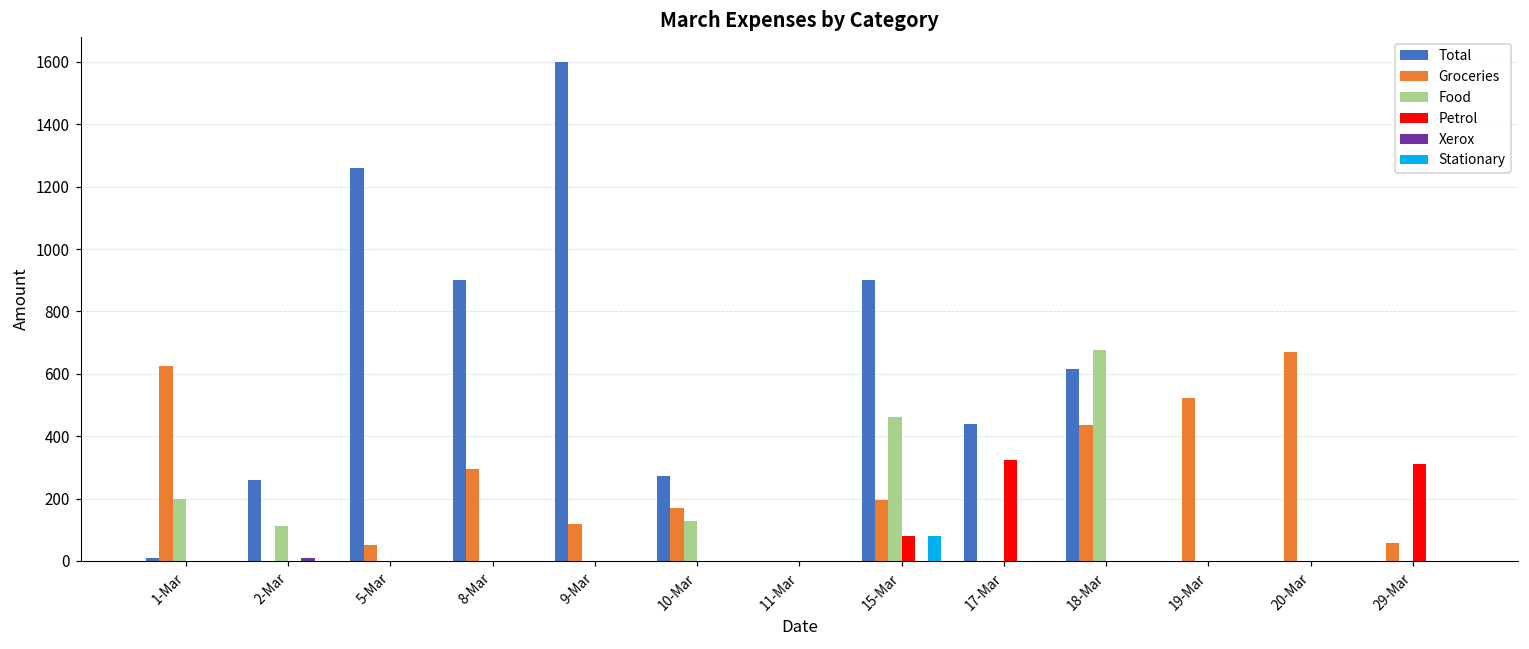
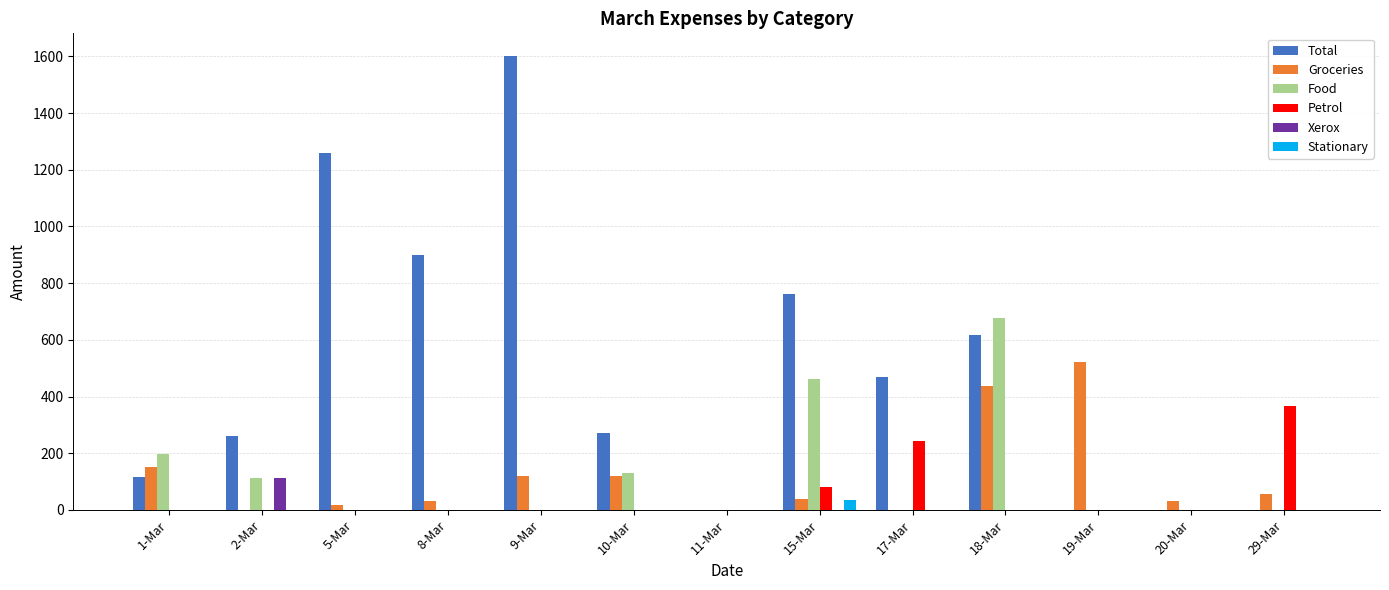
Total, 1-Mar: 10 -> 120
Groceries, 1-Mar: 630 -> 150
Xerox, 2-Mar: 10 -> 110
Groceries, 5-Mar: 50 -> 20
Groceries, 8-Mar: 300 -> 30
Groceries, 10-Mar: 170 -> 120
Total, 15-Mar: 900 -> 760
Groceries, 15-Mar: 200 -> 40
Stationary, 15-Mar: 80 -> 40
Total, 17-Mar: 440 -> 470
Petrol, 17-Mar: 320 -> 240
Groceries, 20-Mar: 670 -> 30
Petrol, 29-Mar: 310 -> 370
